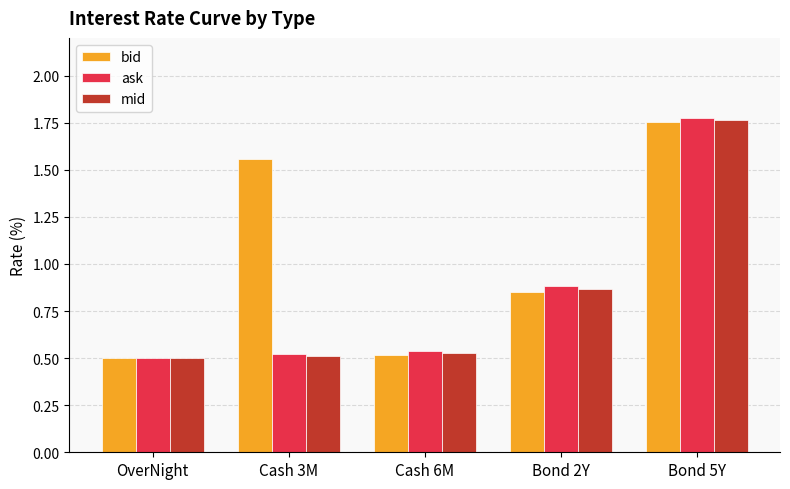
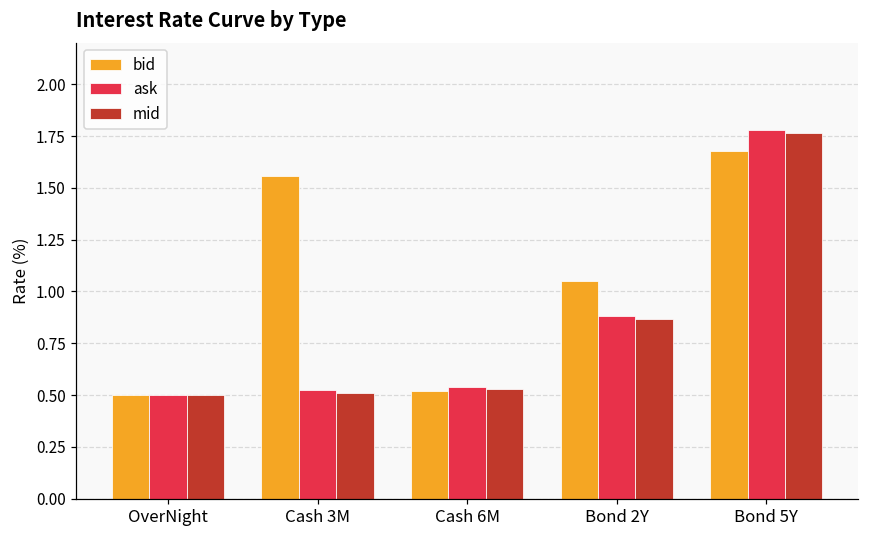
bid, Bond 2Y: 0.85 -> 1.05
bid, Bond 5Y: 1.75 -> 1.68
